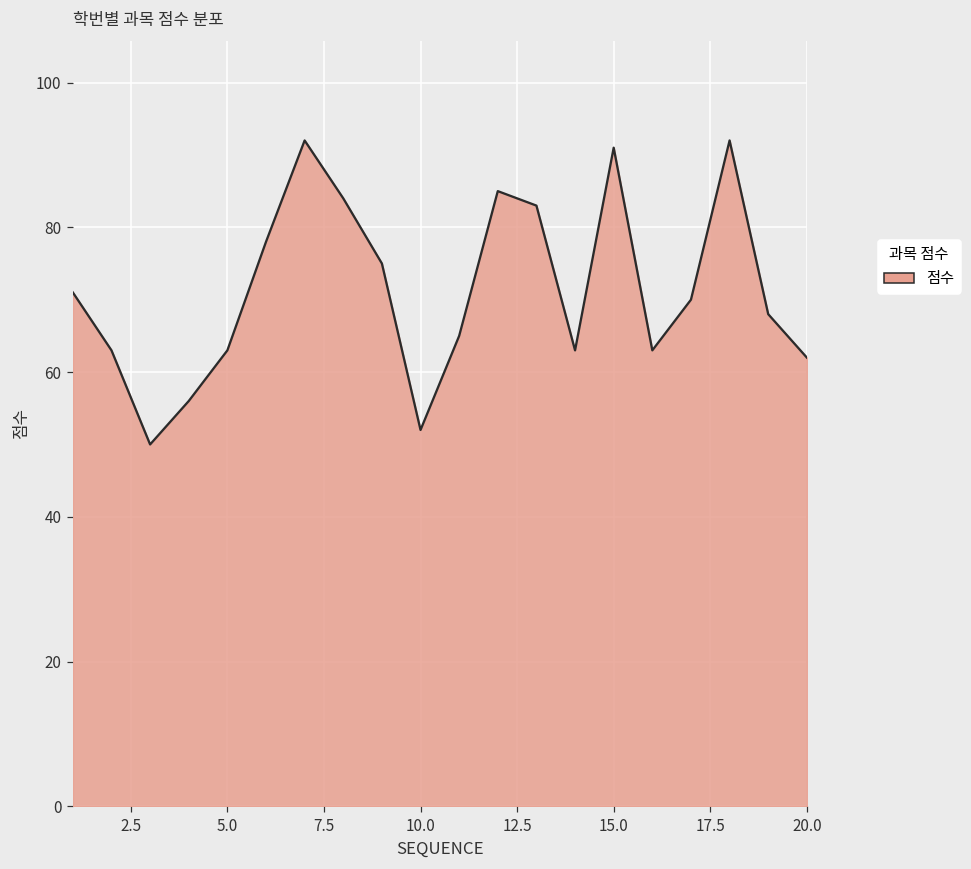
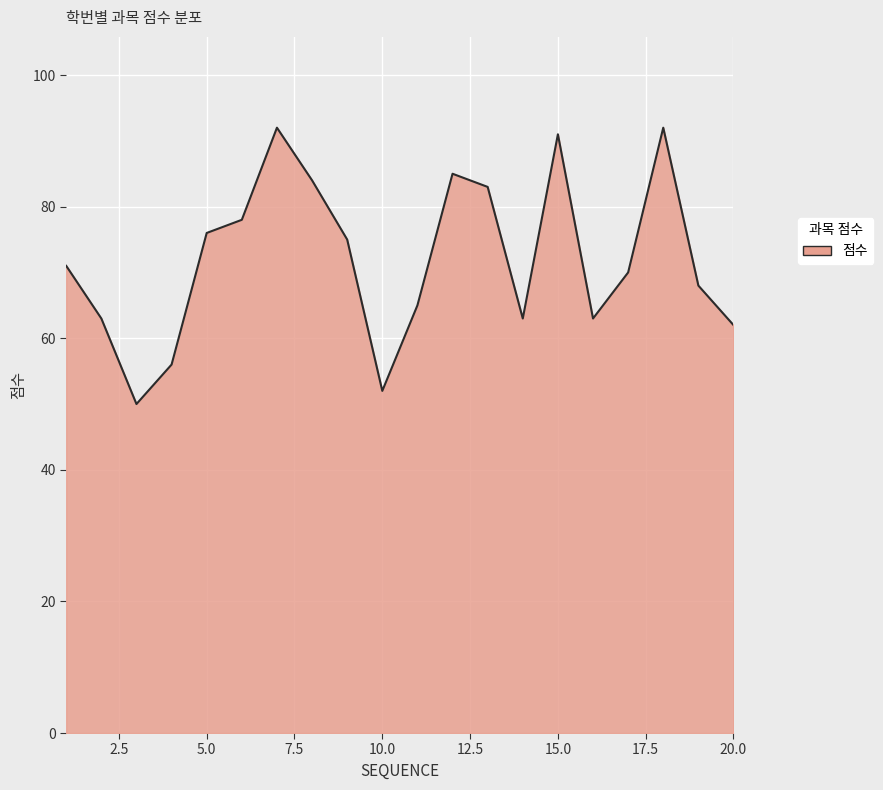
5.0: 63 -> 76
